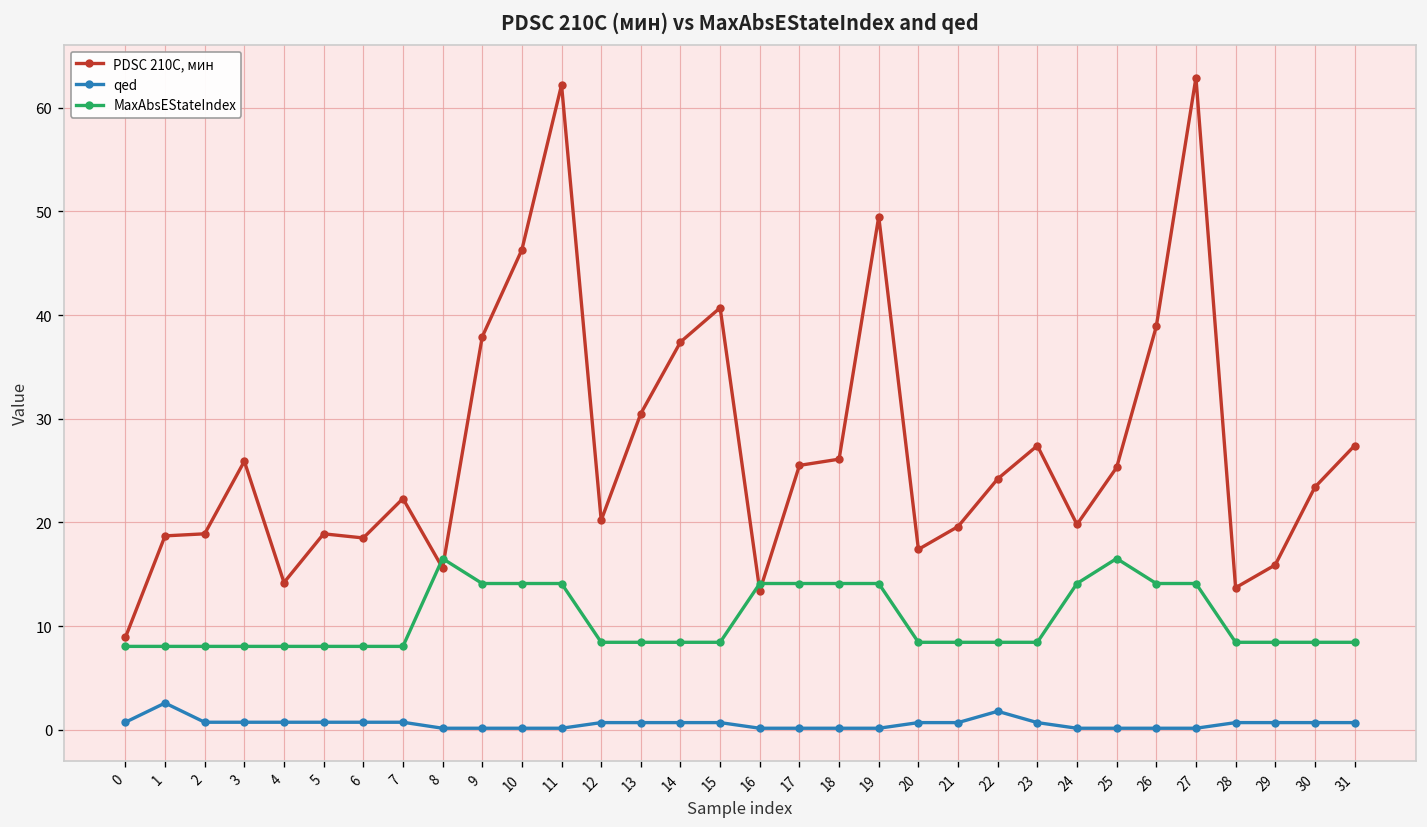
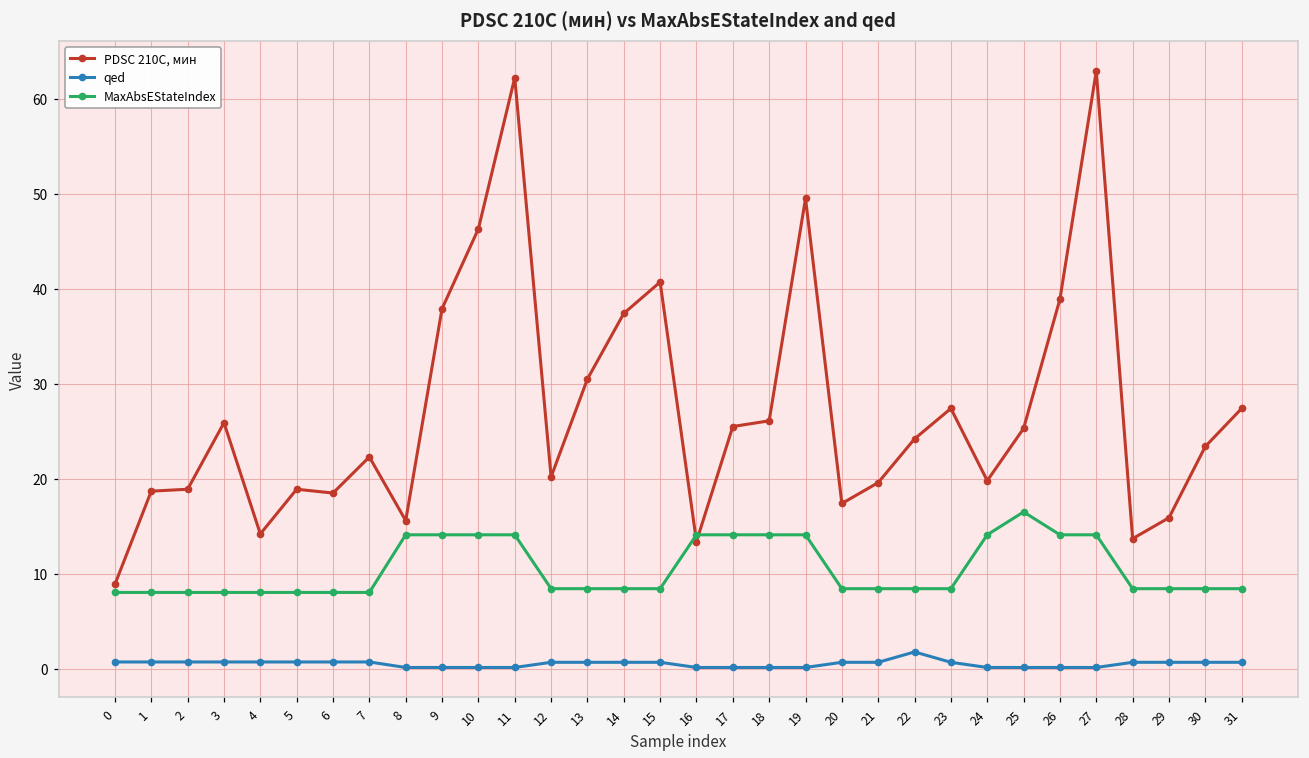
qed, 1: 3 -> 1
MaxAbsEStateIndex, 8: 17 -> 14
